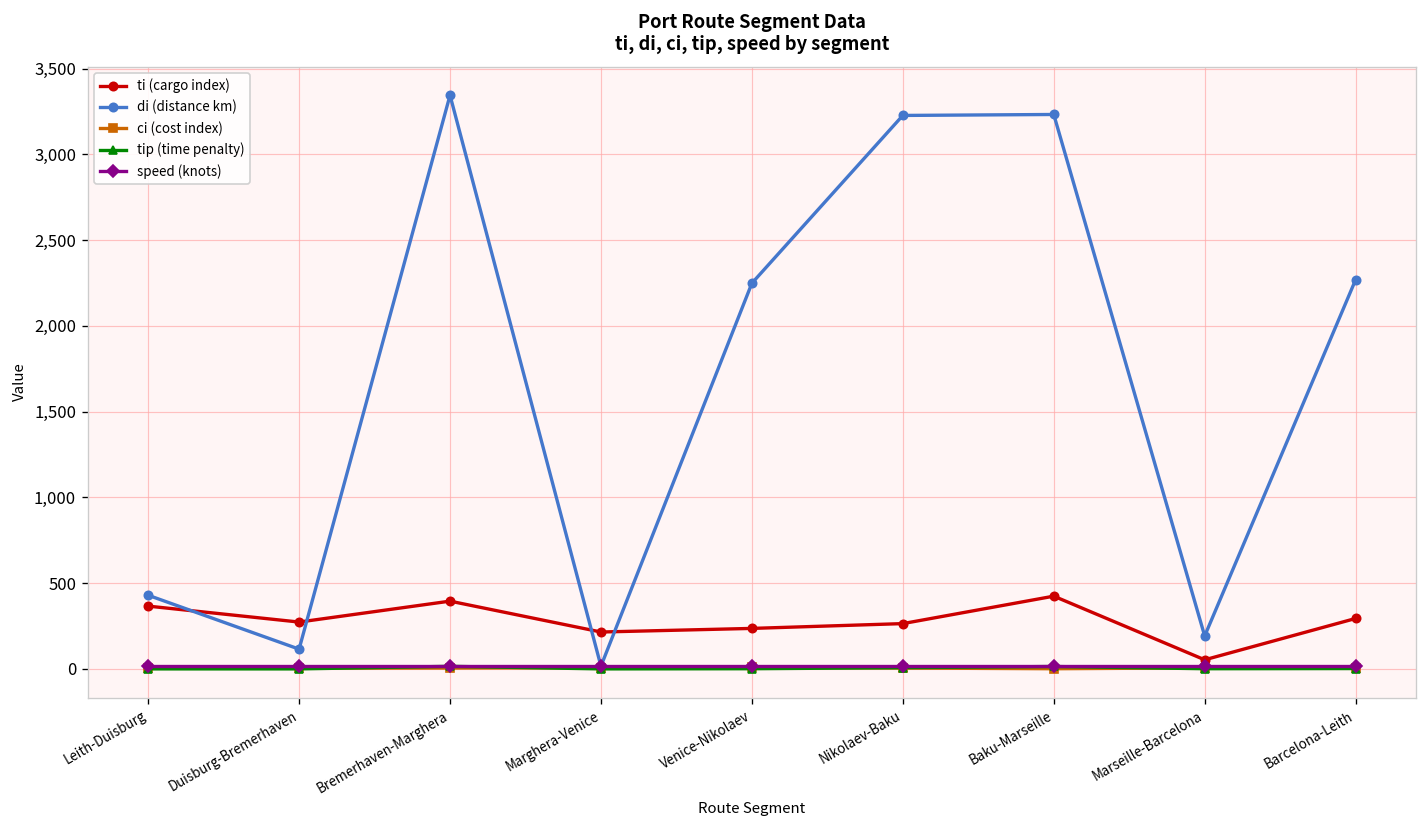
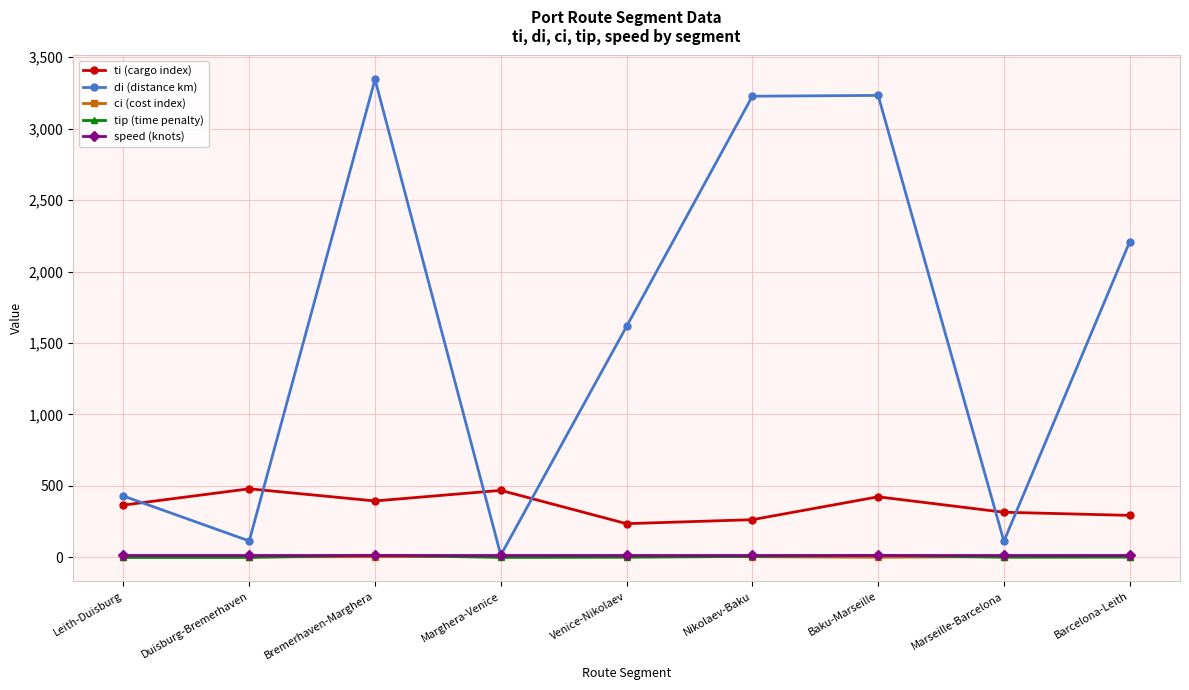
ti (cargo index), Duisburg-Bremerhaven: 270 -> 480
ti (cargo index), Marghera-Venice: 220 -> 470
di (distance km), Venice-Nikolaev: 2,250 -> 1,620
ti (cargo index), Marseille-Barcelona: 50 -> 320
di (distance km), Marseille-Barcelona: 190 -> 110
di (distance km), Barcelona-Leith: 2,270 -> 2,210
